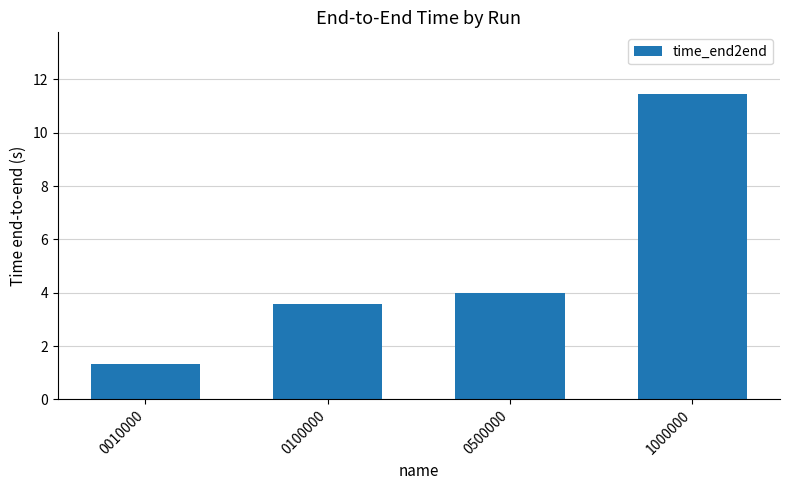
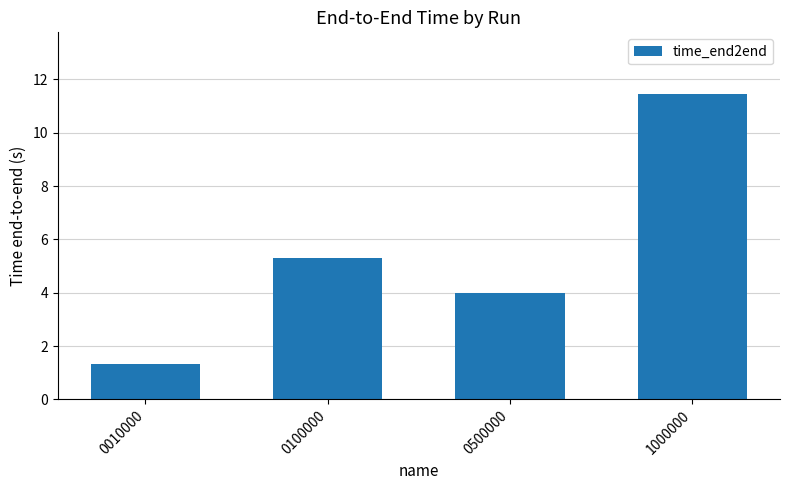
0100000: 3.6 -> 5.3
